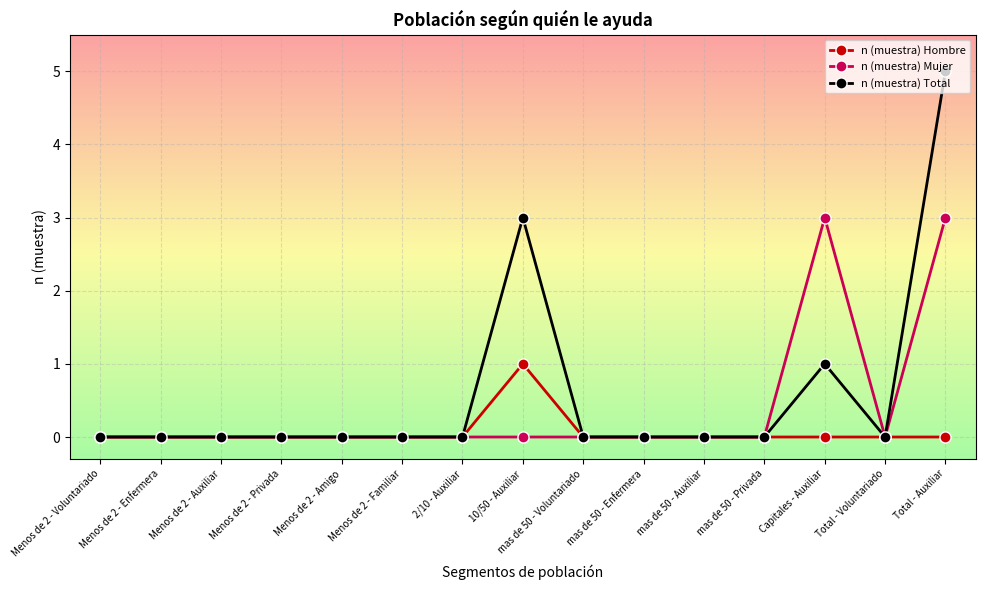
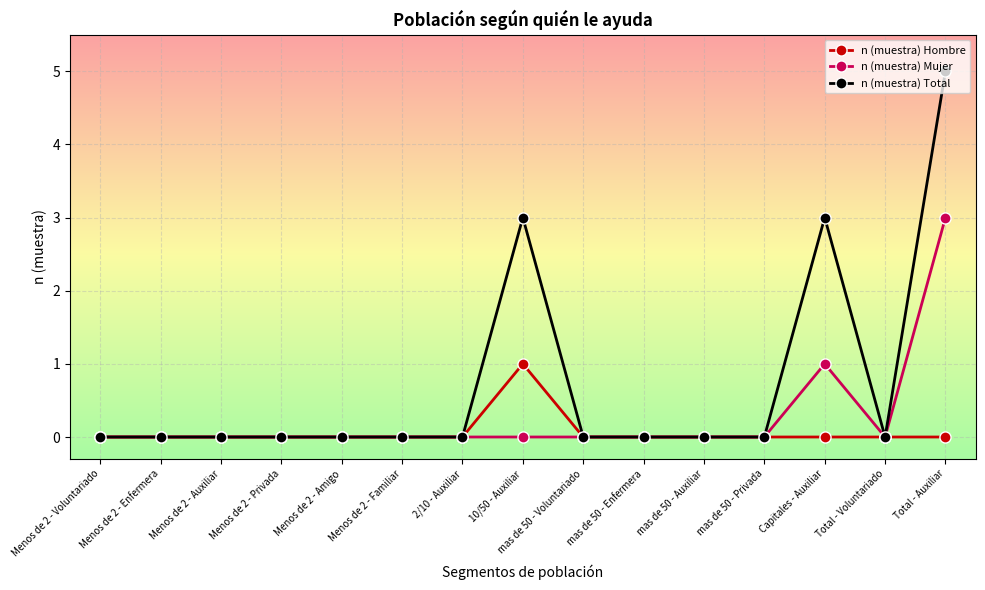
n (muestra) Mujer, Capitales - Auxiliar: 3 -> 1
n (muestra) Total, Capitales - Auxiliar: 1 -> 3
